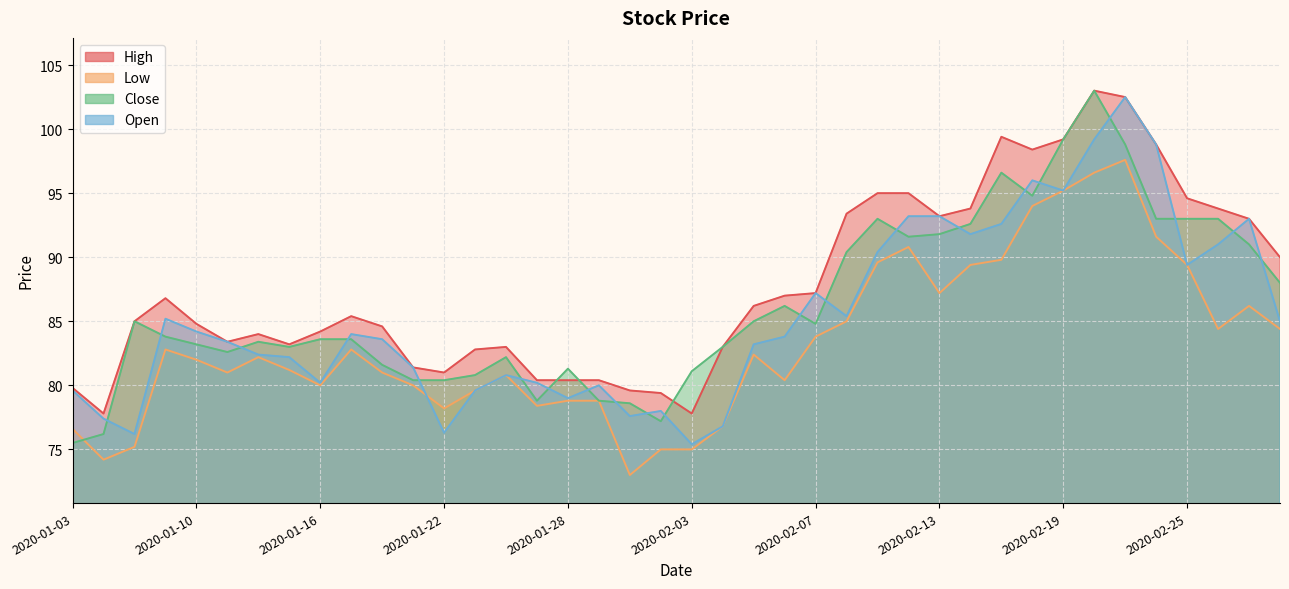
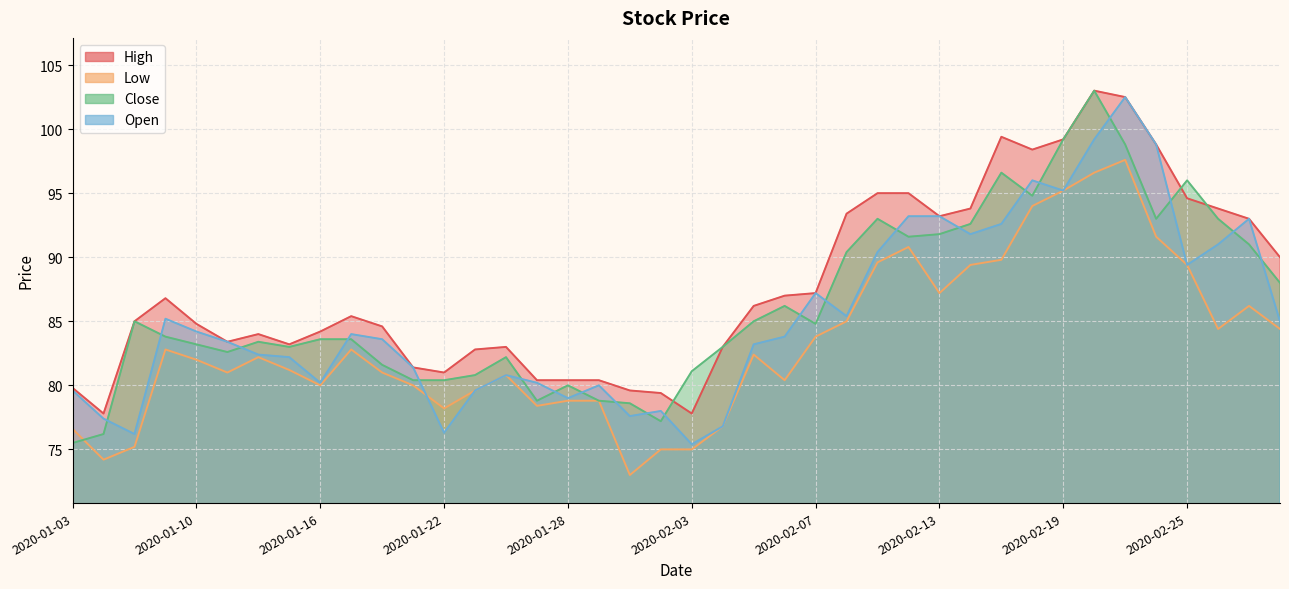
Close, 2020-01-28: 81.3 -> 80.0
Close, 2020-02-25: 93 -> 96
